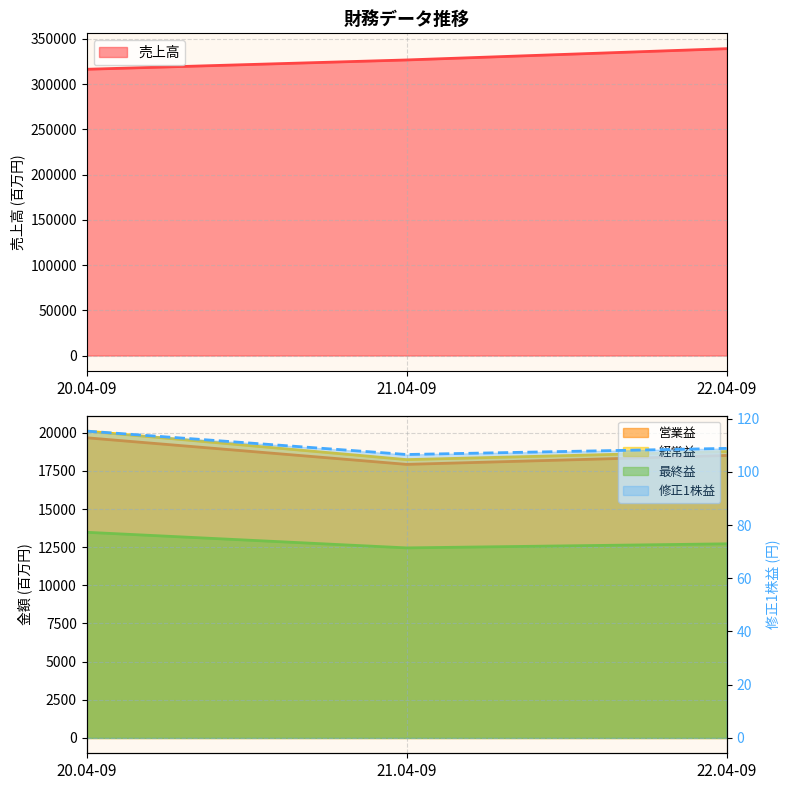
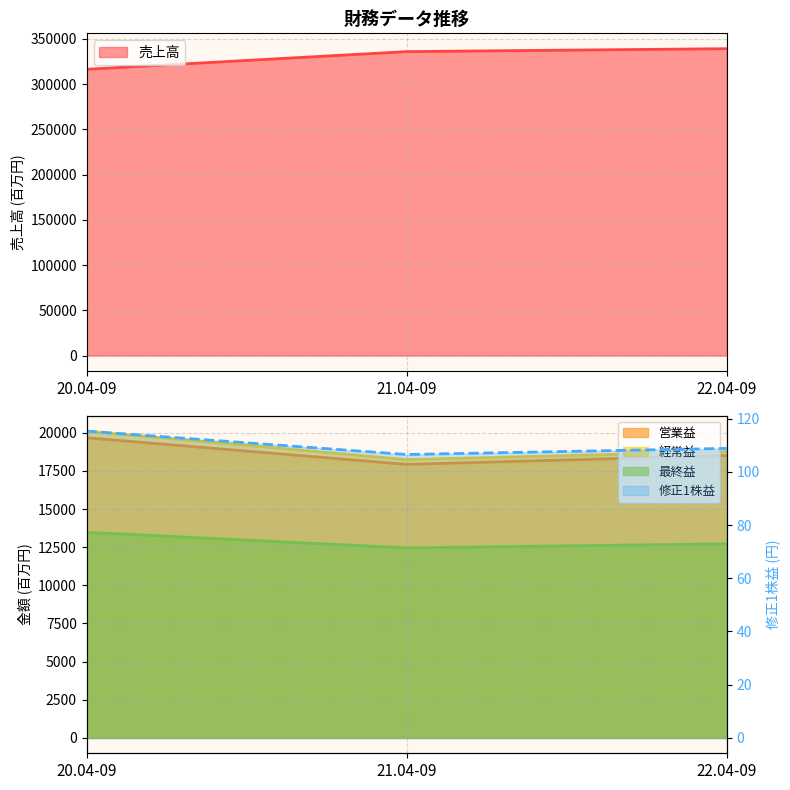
財務データ推移, 21.04-09: 330000 -> 340000
